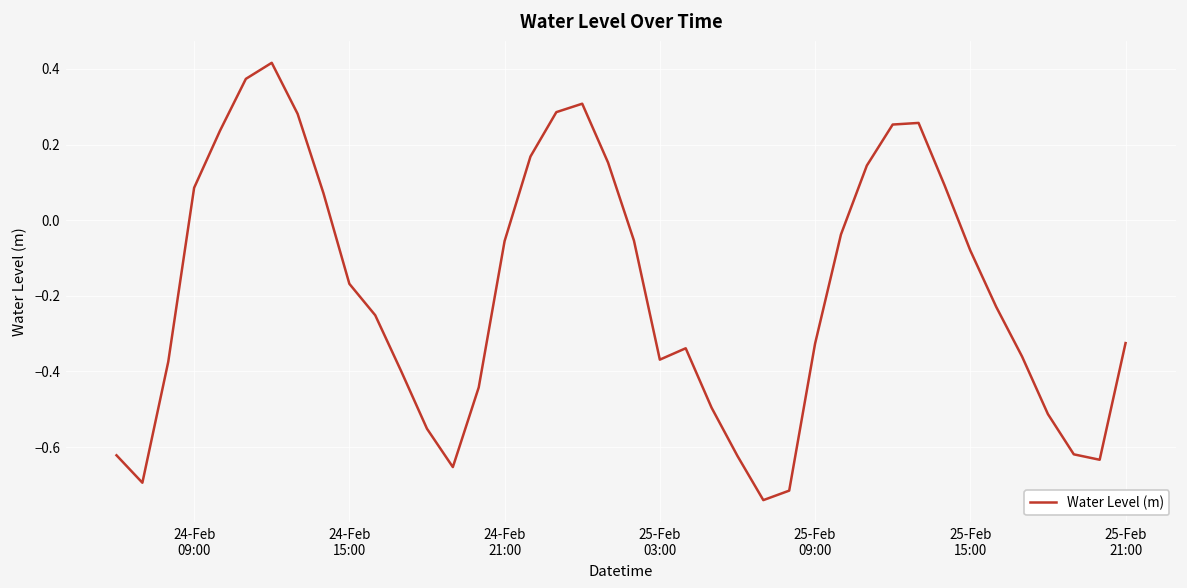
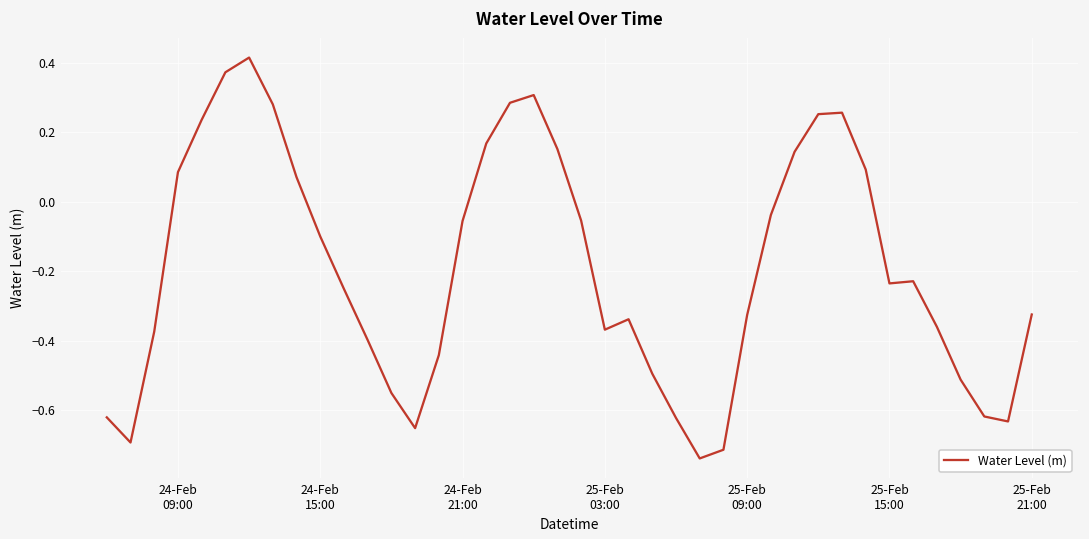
24-Feb 15:00: -0.17 -> -0.10
25-Feb 15:00: -0.08 -> -0.24
